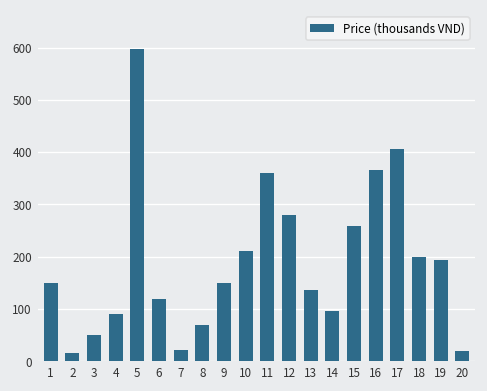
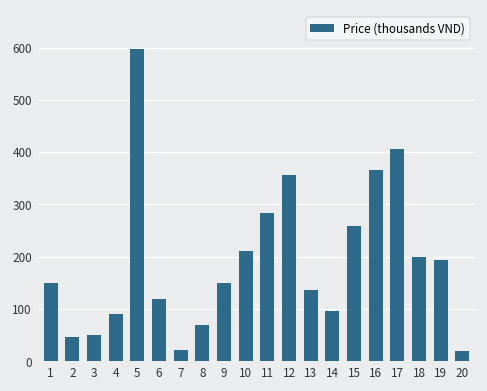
2: 20 -> 50
11: 360 -> 280
12: 280 -> 360
